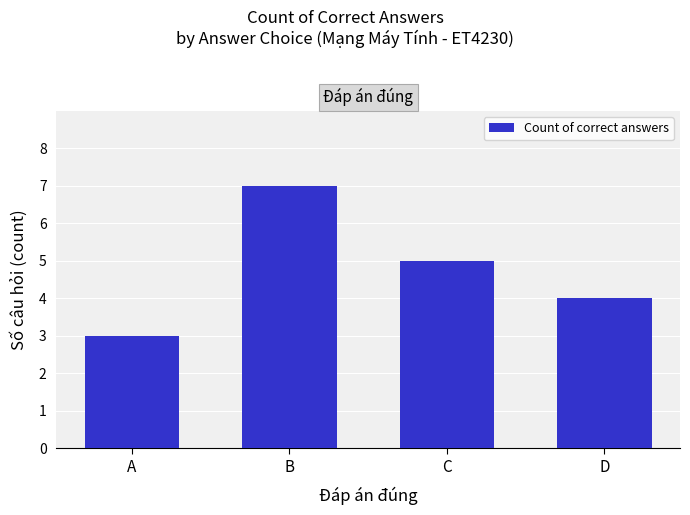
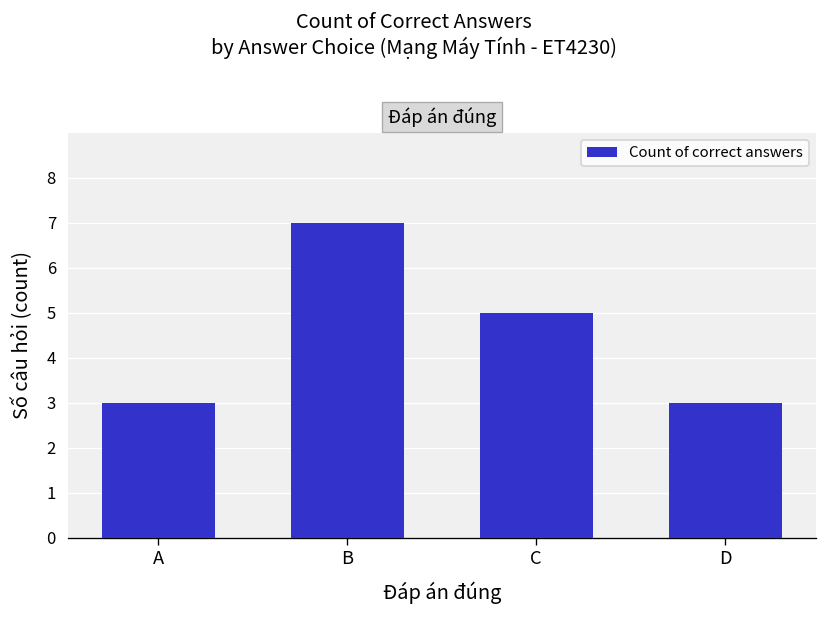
D: 4 -> 3
